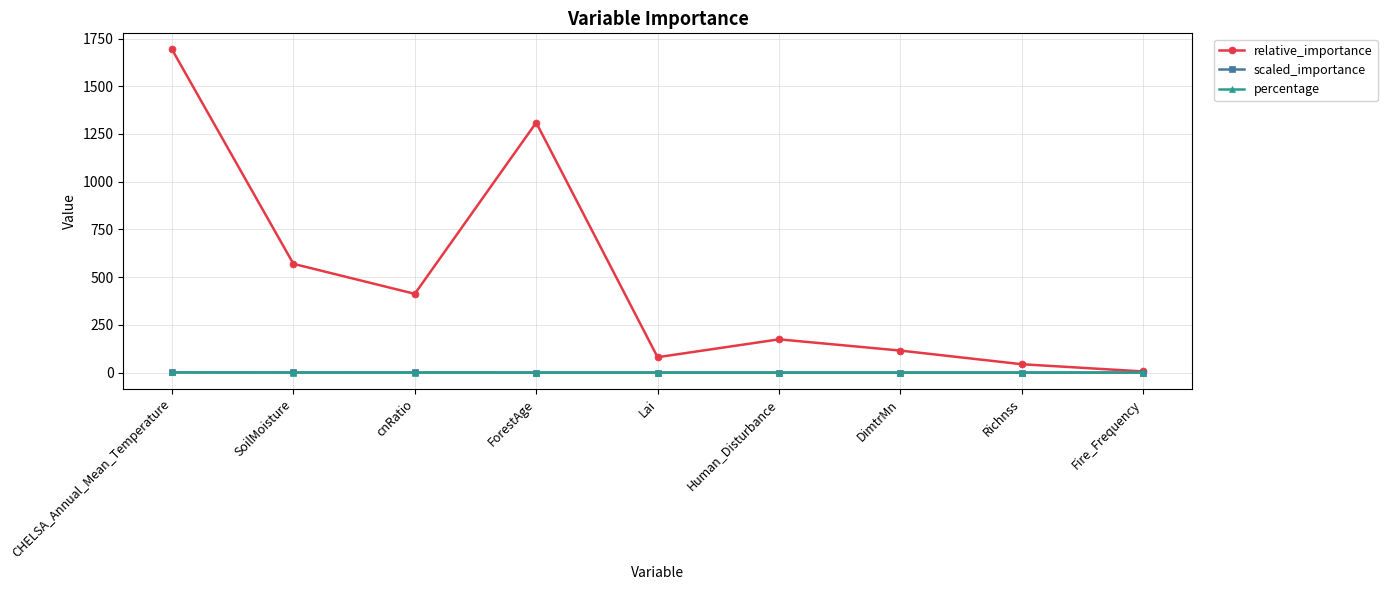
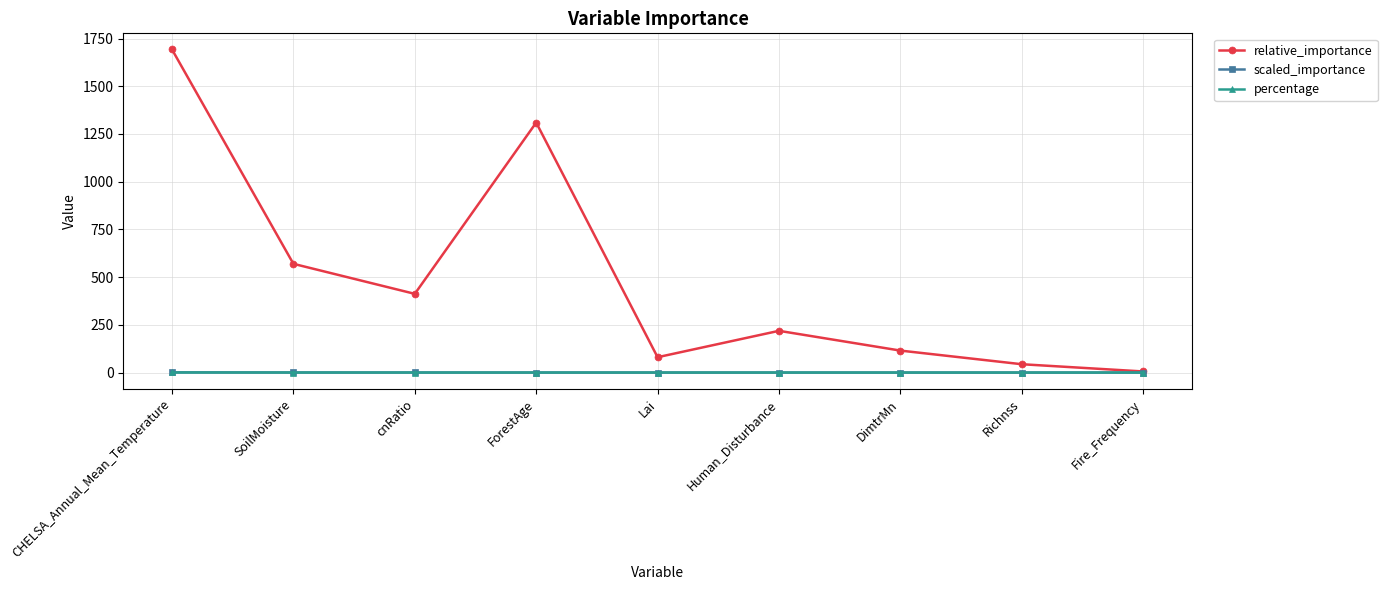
relative_importance, Human_Disturbance: 170 -> 220
